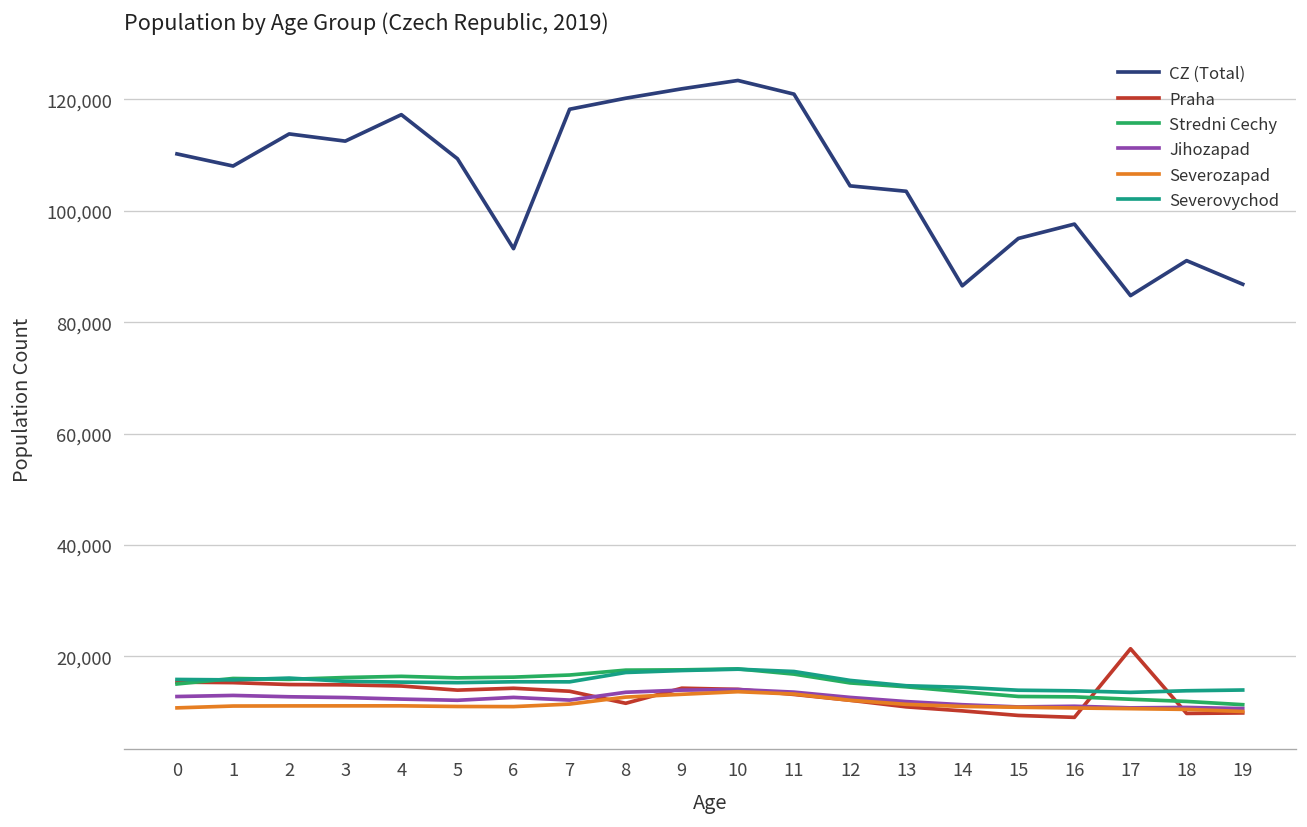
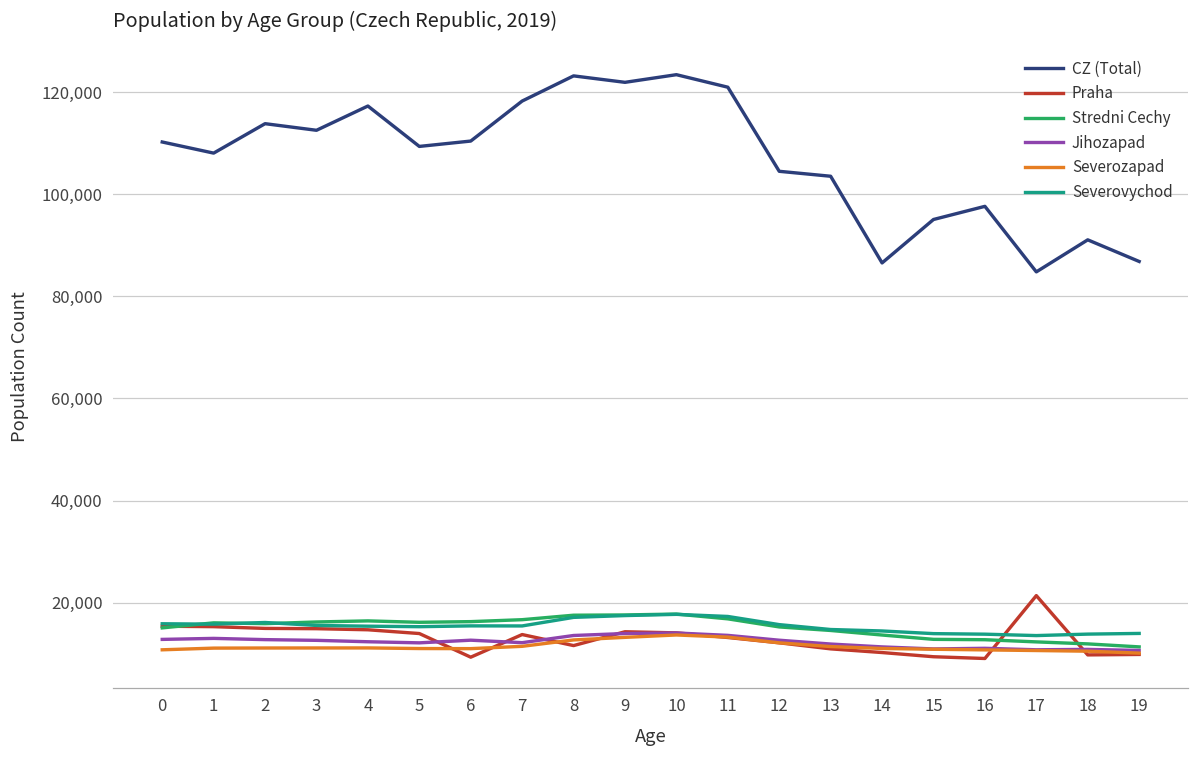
CZ (Total), 6: 93,000 -> 110,000
Praha, 6: 14,000 -> 9,000
CZ (Total), 8: 120,000 -> 123,000
